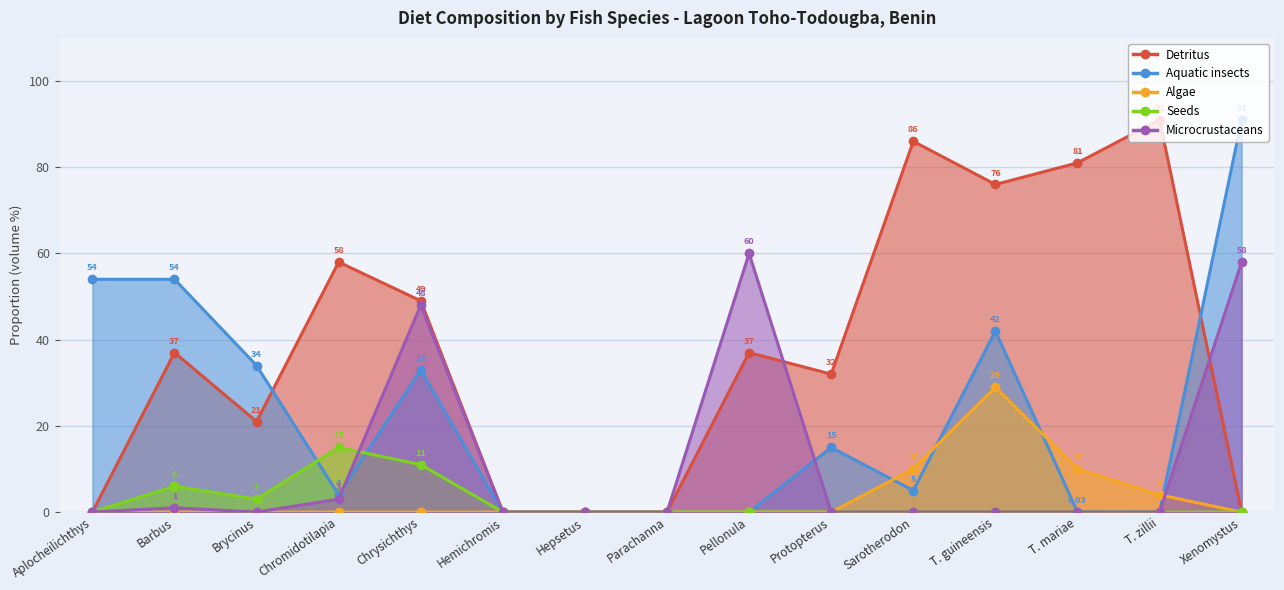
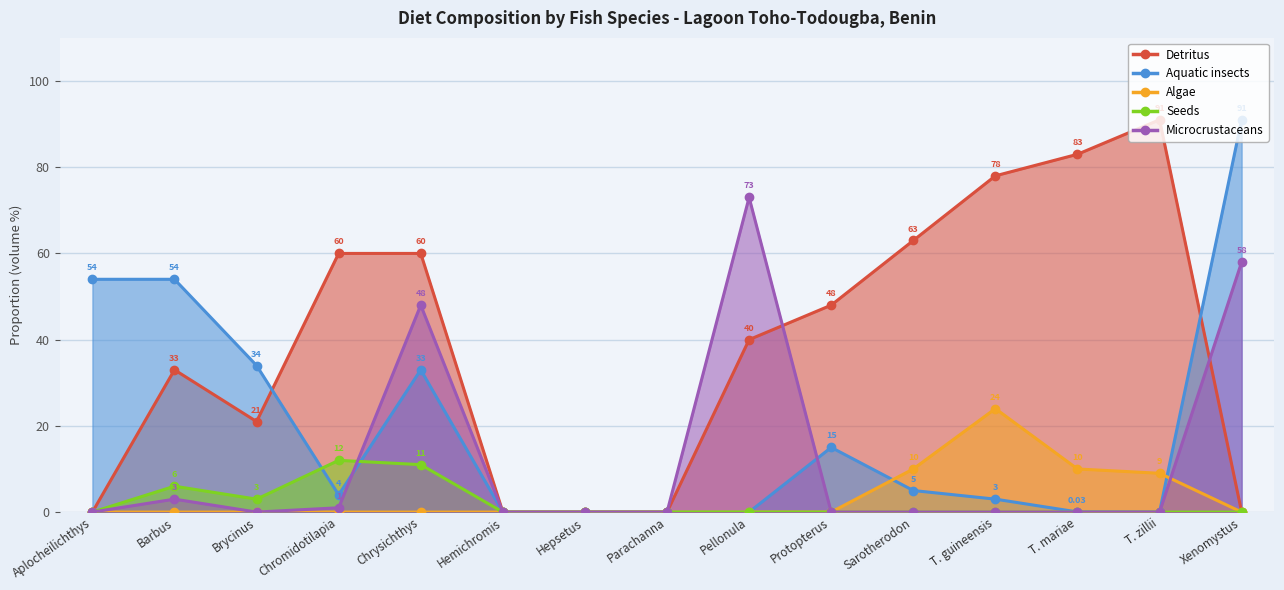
Detritus, Barbus: 37 -> 33
Microcrustaceans, Barbus: 1 -> 3
Detritus, Chromidotilapia: 58 -> 60
Seeds, Chromidotilapia: 15 -> 12
Microcrustaceans, Chromidotilapia: 3 -> 1
Detritus, Chrysichthys: 49 -> 60
Detritus, Pellonula: 37 -> 40
Microcrustaceans, Pellonula: 60 -> 73
Detritus, Protopterus: 32 -> 48
Detritus, Sarotherodon: 86 -> 63
Detritus, T. guineensis: 76 -> 78
Aquatic insects, T. guineensis: 42 -> 3
Algae, T. guineensis: 29 -> 24
Detritus, T. mariae: 81 -> 83
Algae, T. zillii: 4 -> 9
